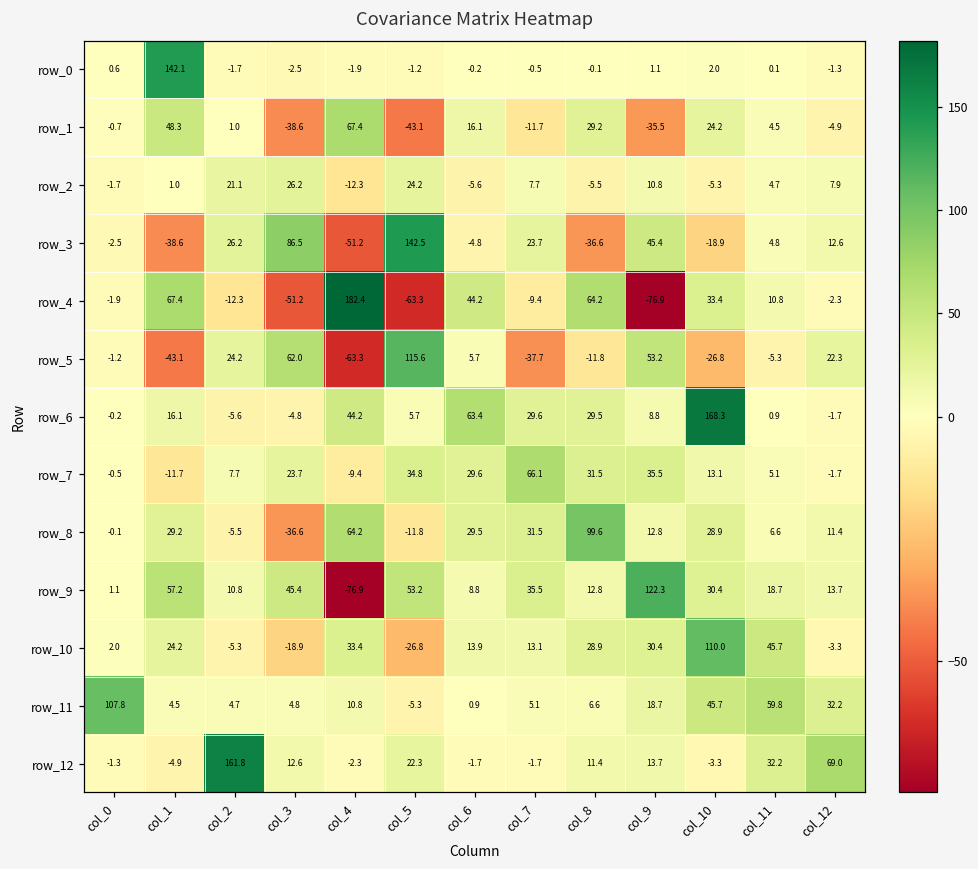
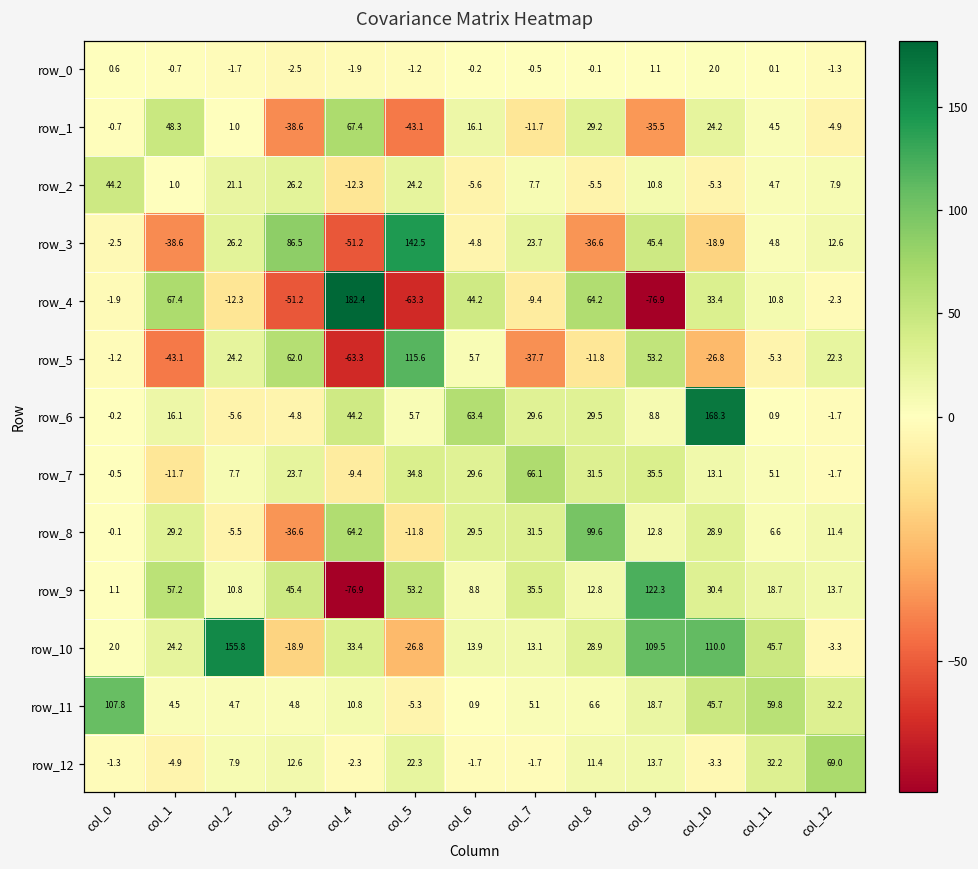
row_0, col_1: 142.1 -> -0.7
row_2, col_0: -1.7 -> 44.2
row_10, col_2: -5.3 -> 155.8
row_10, col_9: 30.4 -> 109.5
row_12, col_2: 161.8 -> 7.9
